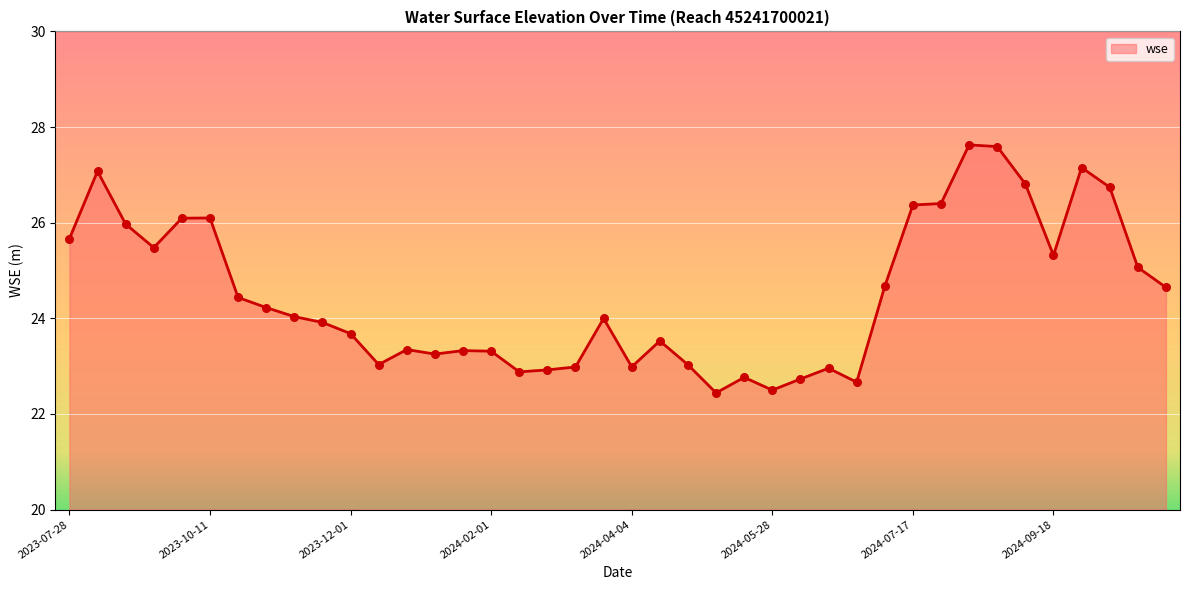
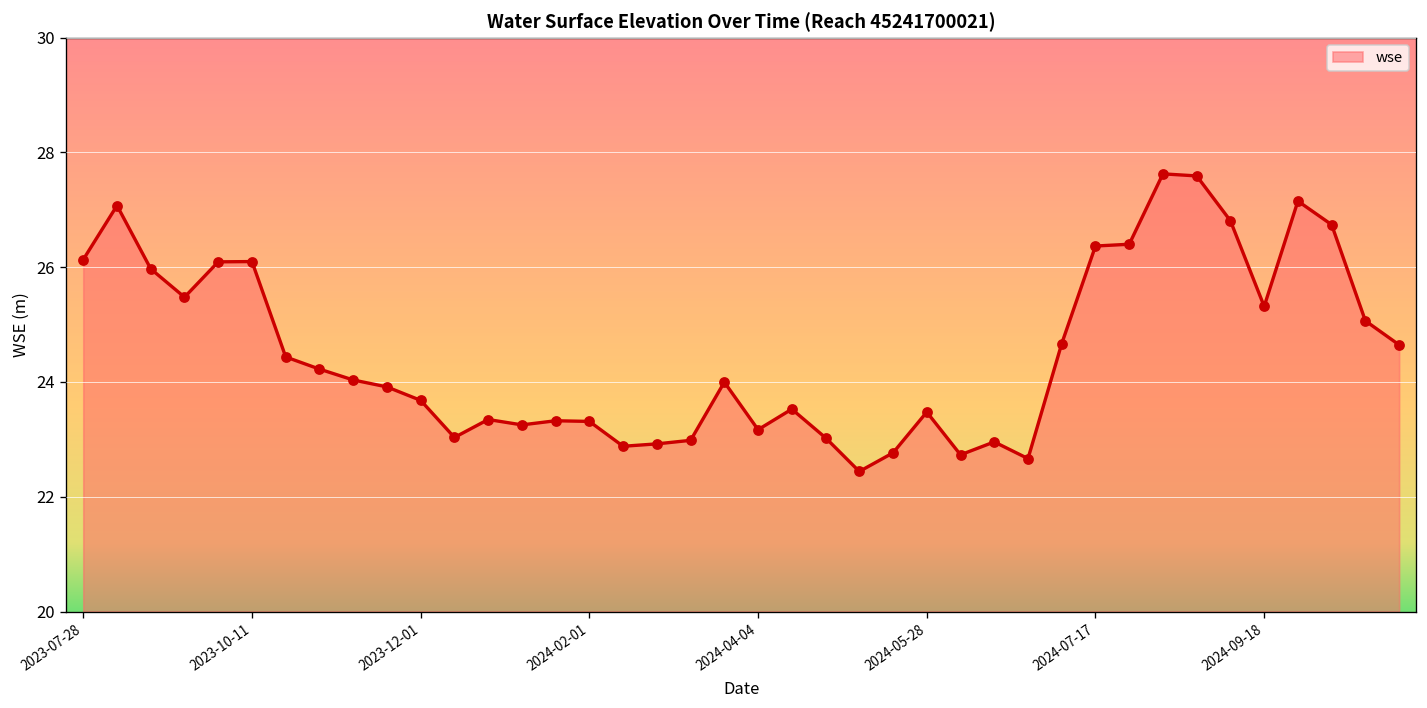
2023-07-28: 25.7 -> 26.1
2024-04-04: 23.0 -> 23.2
2024-05-28: 22.5 -> 23.5
